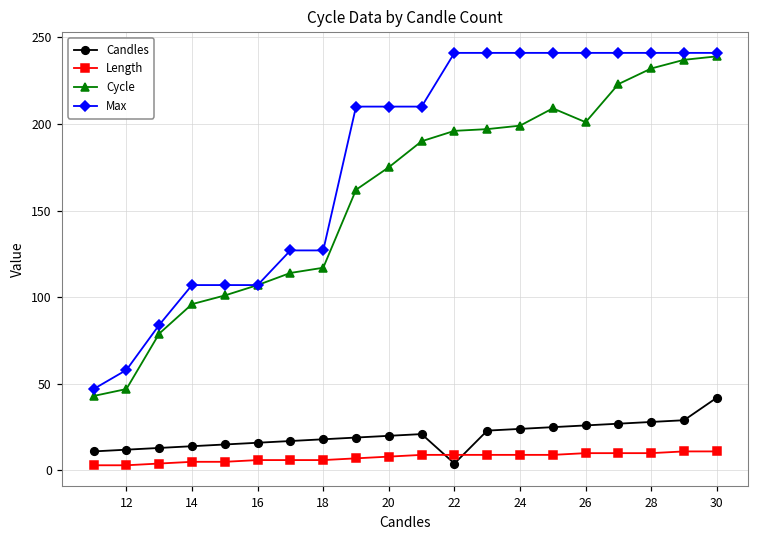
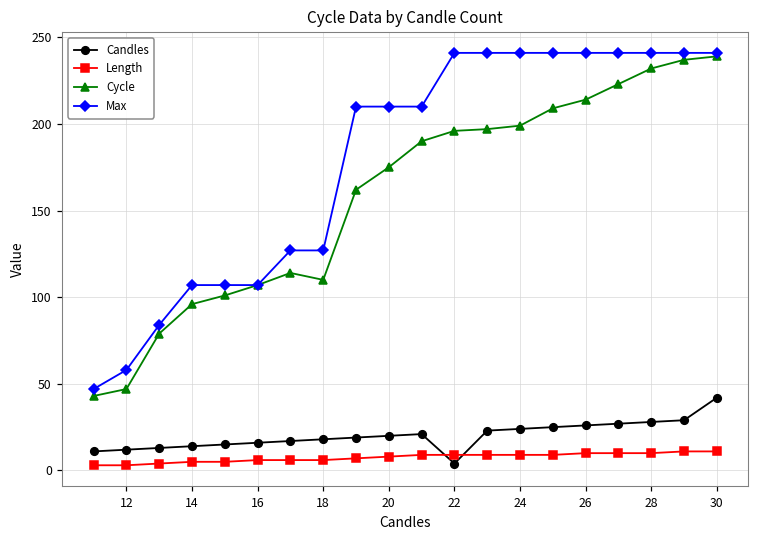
Cycle, 18: 117 -> 110
Cycle, 26: 201 -> 214
